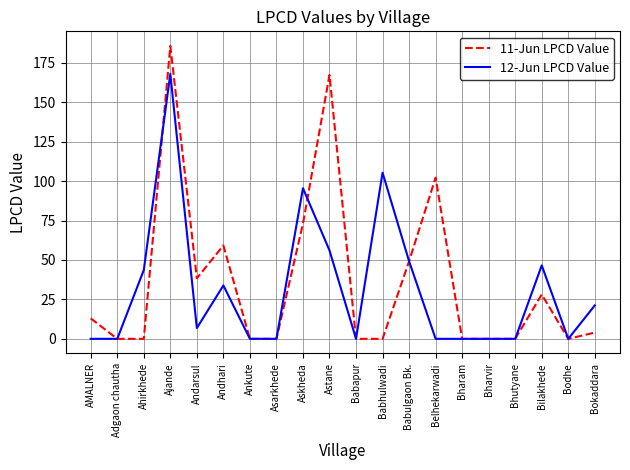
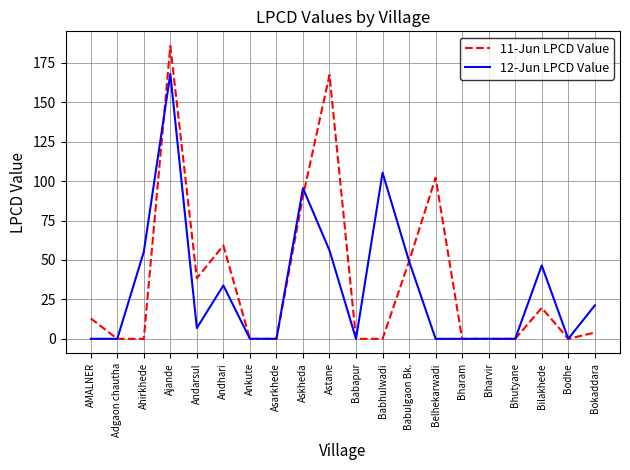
12-Jun LPCD Value, Ahirkhede: 44 -> 55
11-Jun LPCD Value, Askheda: 73 -> 90
11-Jun LPCD Value, Bilakhede: 28 -> 20
